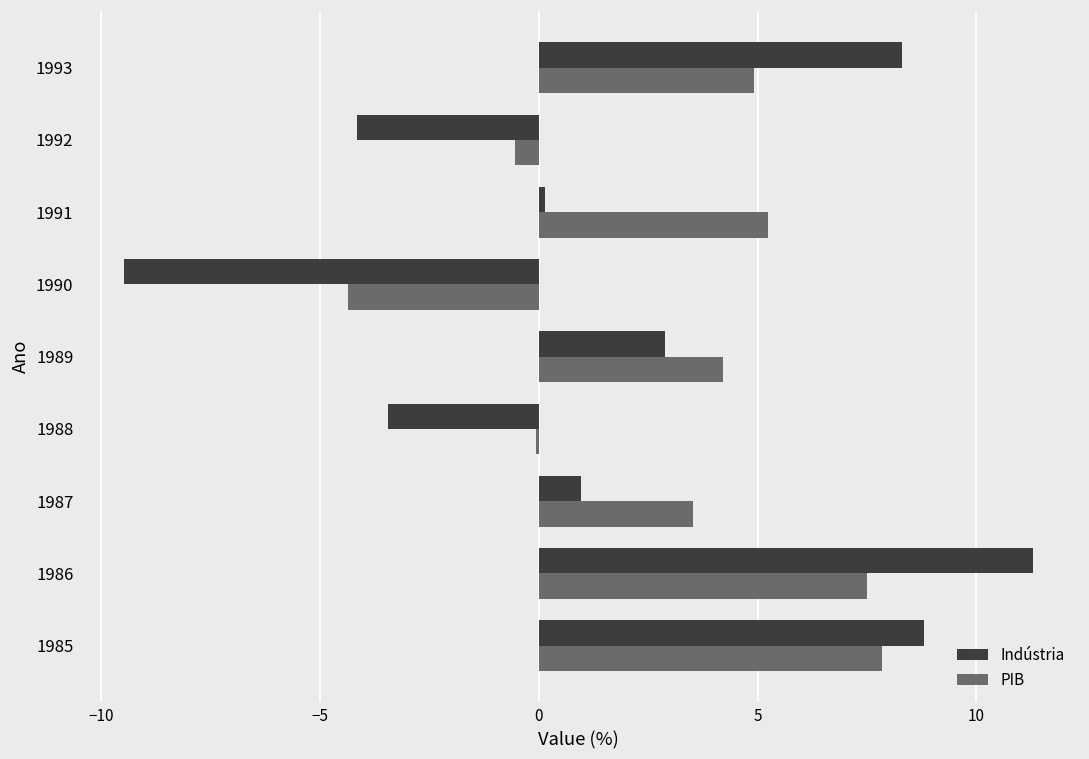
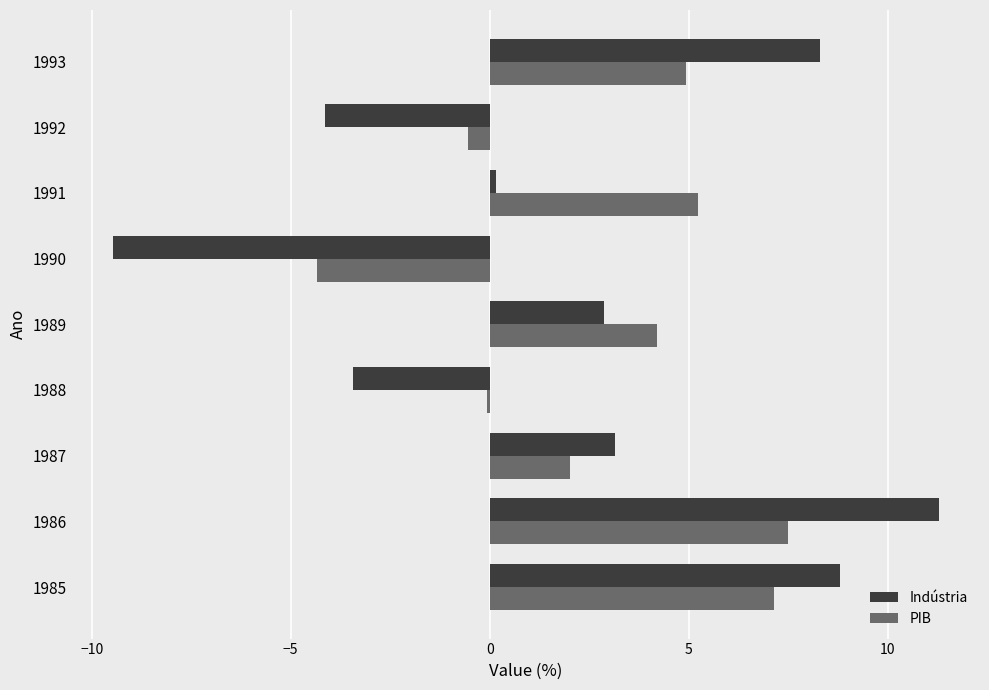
Indústria, 1987: 1.0 -> 3.1
PIB, 1987: 3.5 -> 2.0
PIB, 1985: 7.8 -> 7.1
